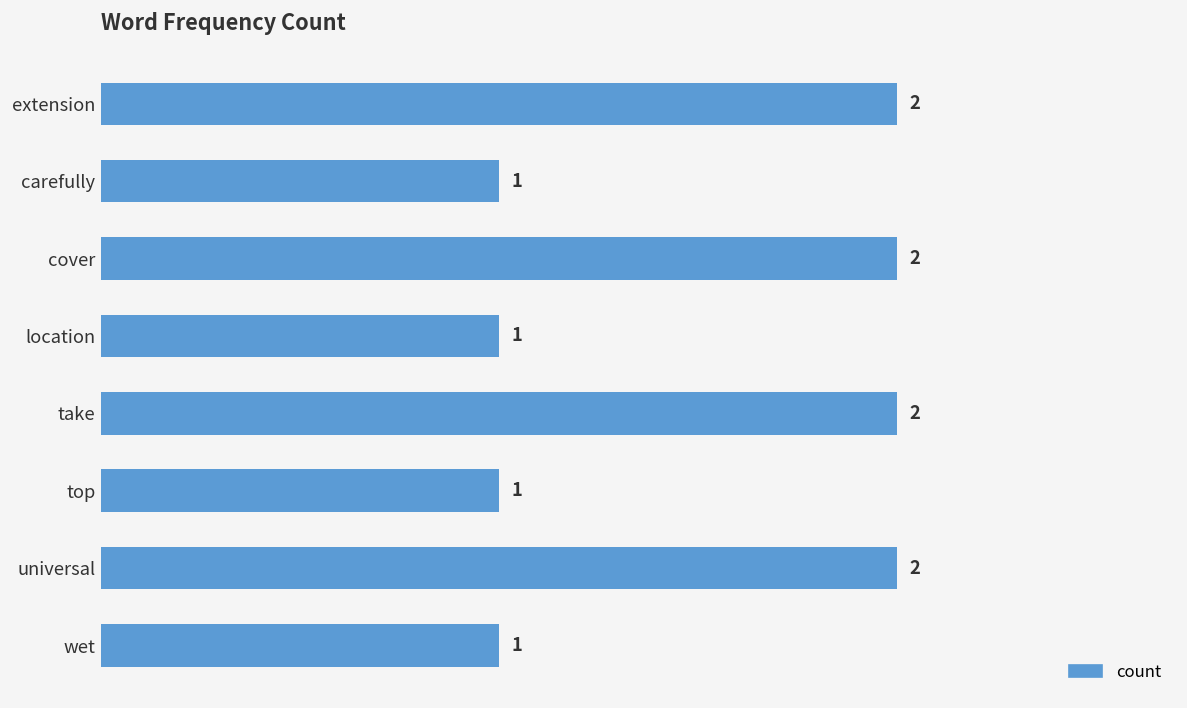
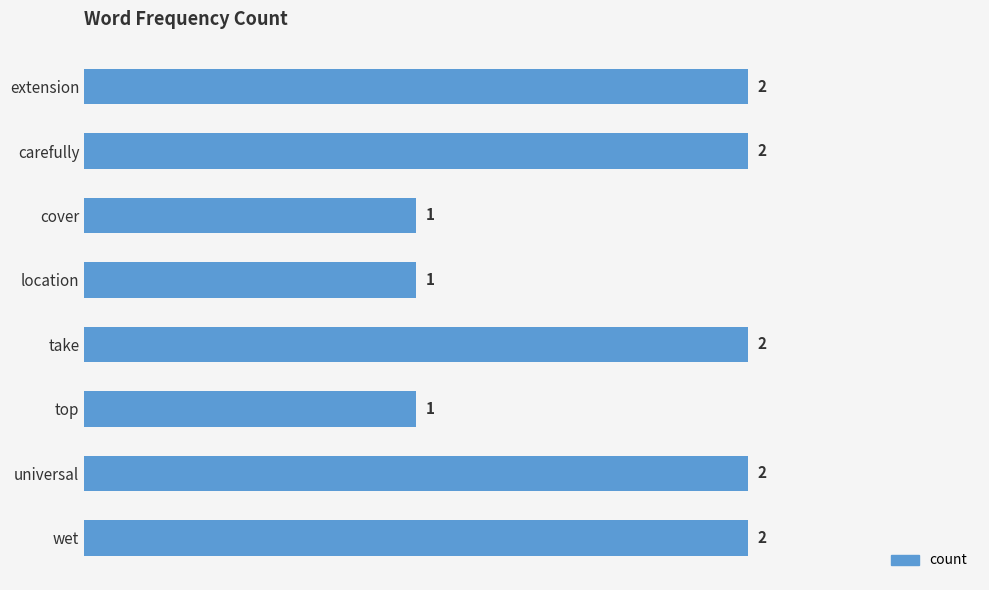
carefully: 1 -> 2
cover: 2 -> 1
wet: 1 -> 2
